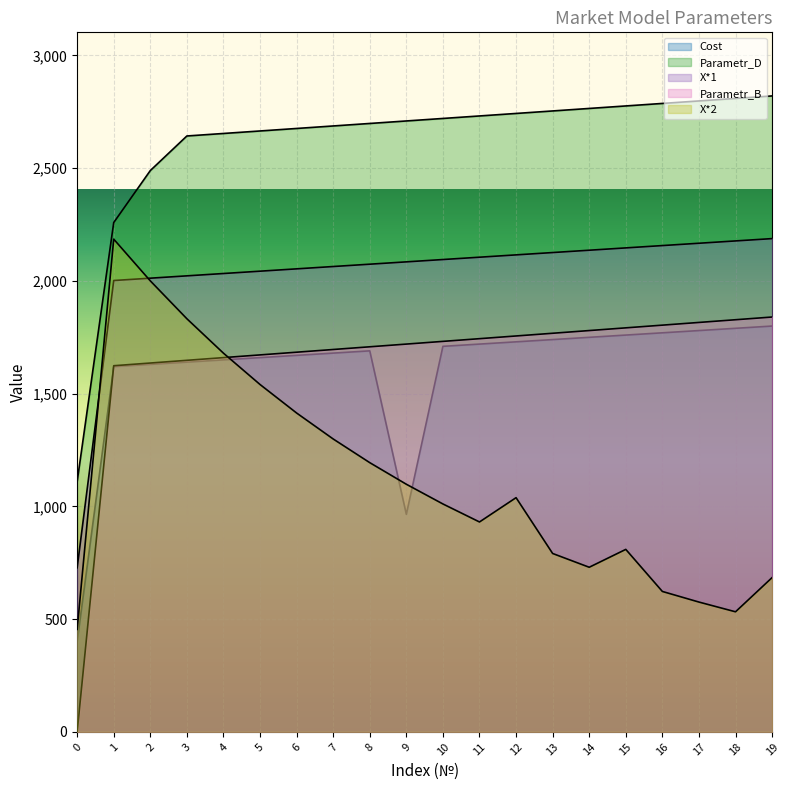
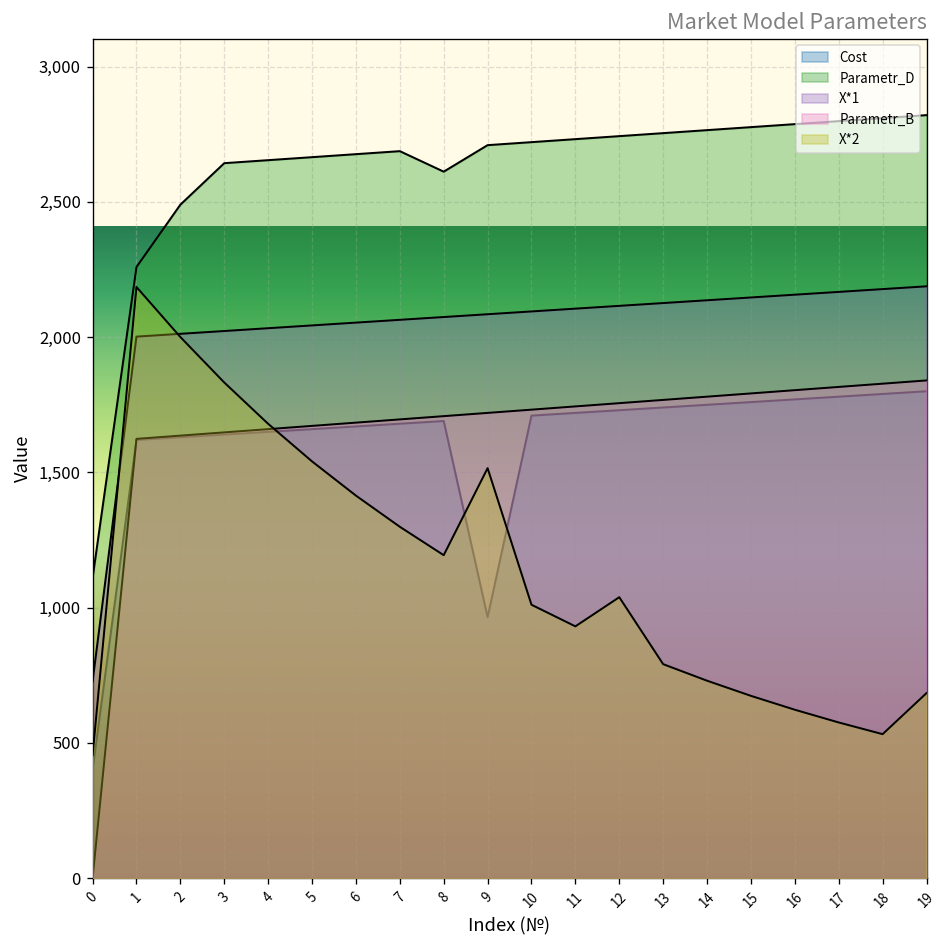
Parametr_D, 8: 2,700 -> 2,610
X*2, 9: 1,100 -> 1,520
X*2, 15: 810 -> 670
